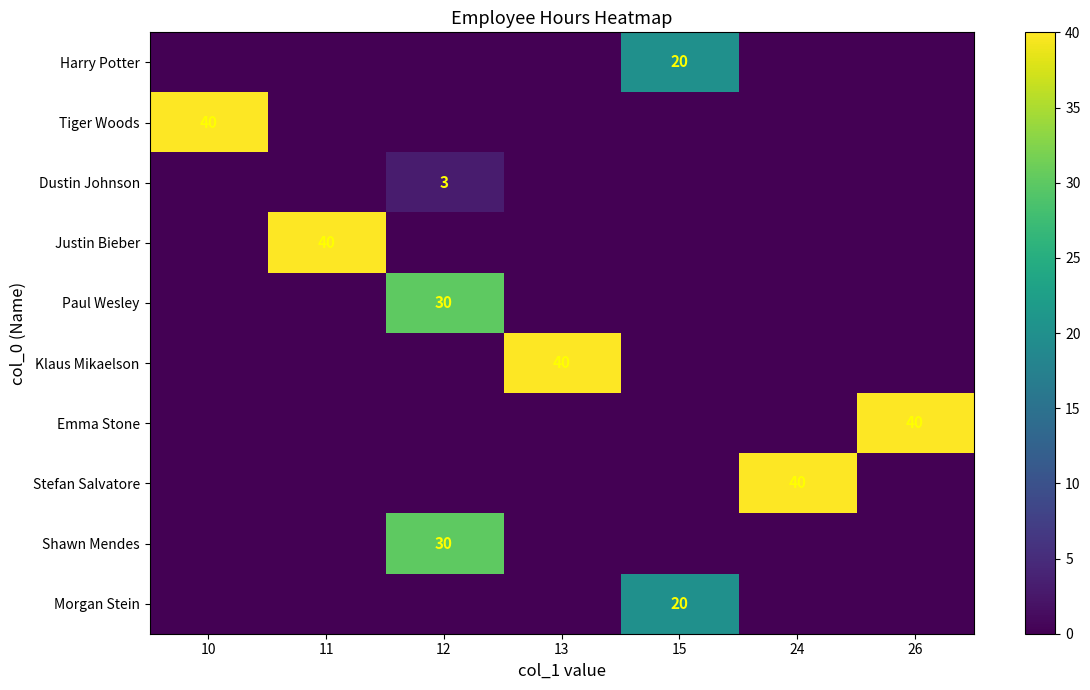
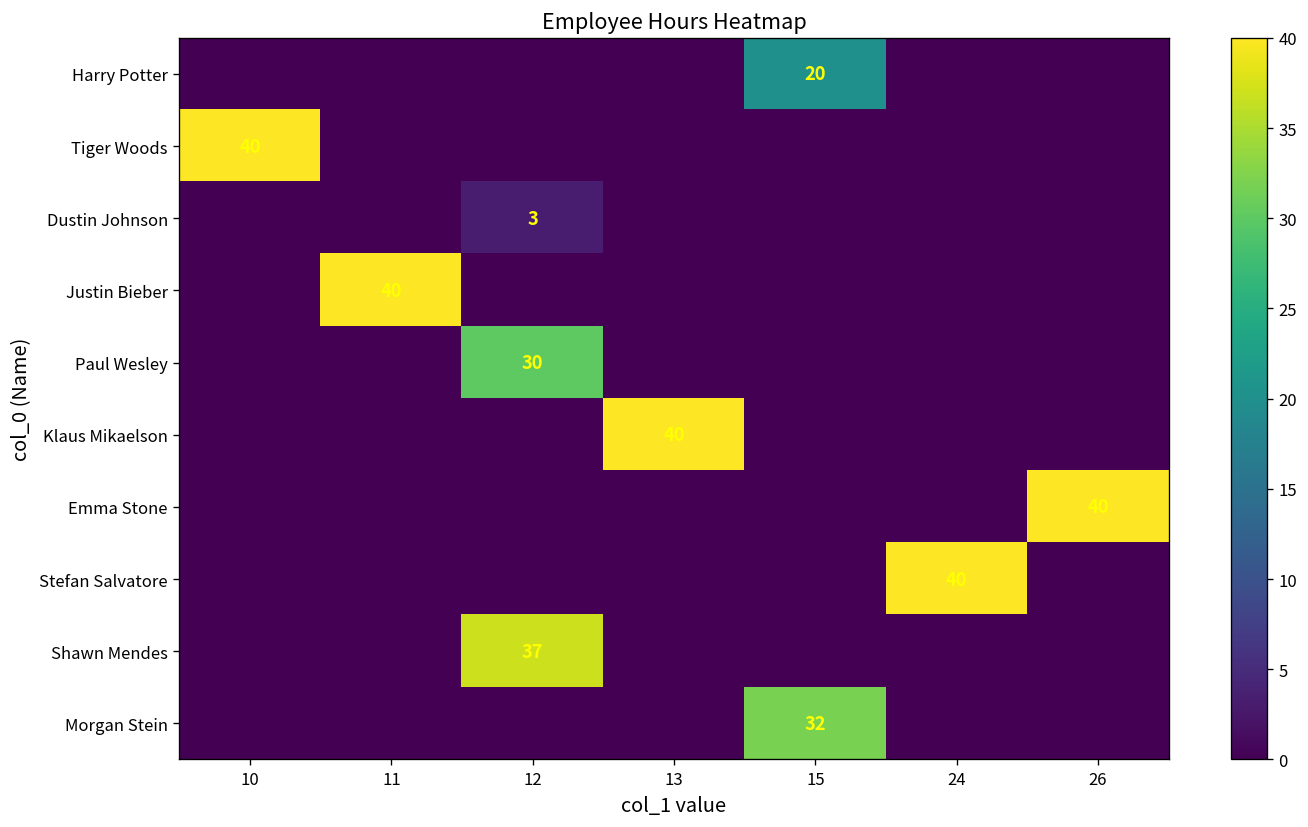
Shawn Mendes, 12: 30 -> 37
Morgan Stein, 15: 20 -> 32
